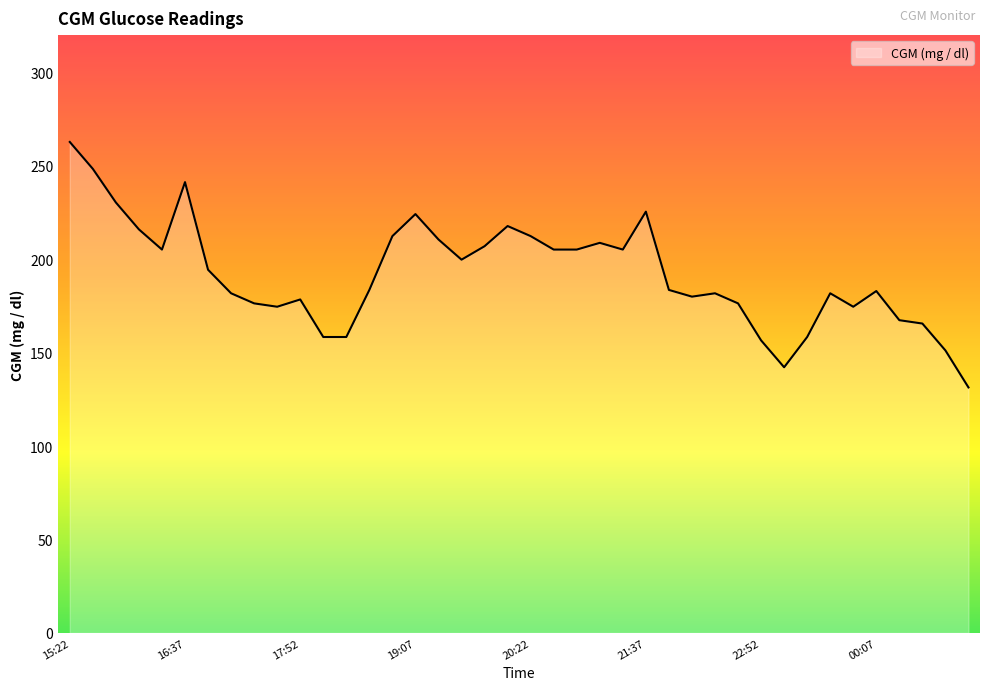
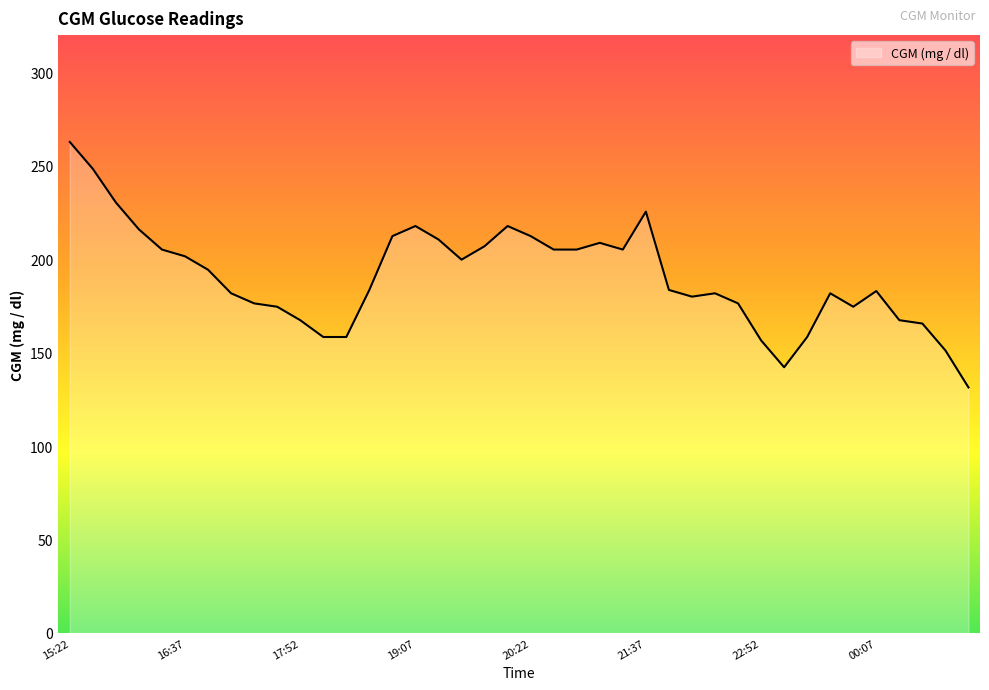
16:37: 241 -> 202
17:52: 179 -> 167
19:07: 224 -> 218
